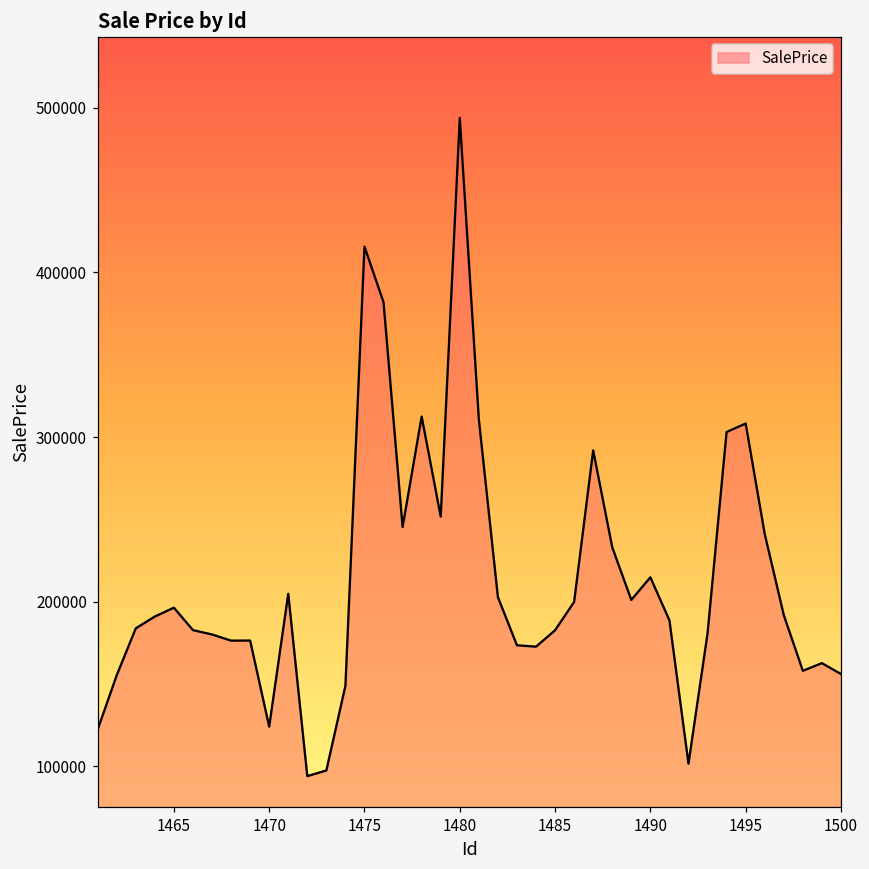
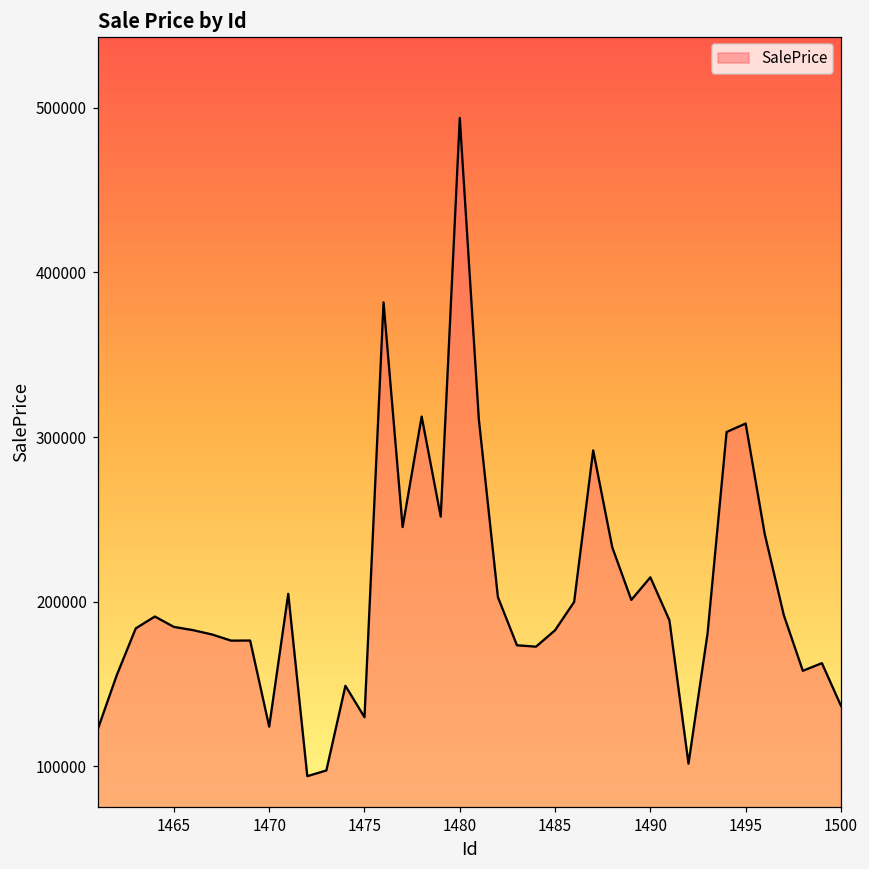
1465: 196000 -> 185000
1475: 416000 -> 130000
1500: 156000 -> 137000
